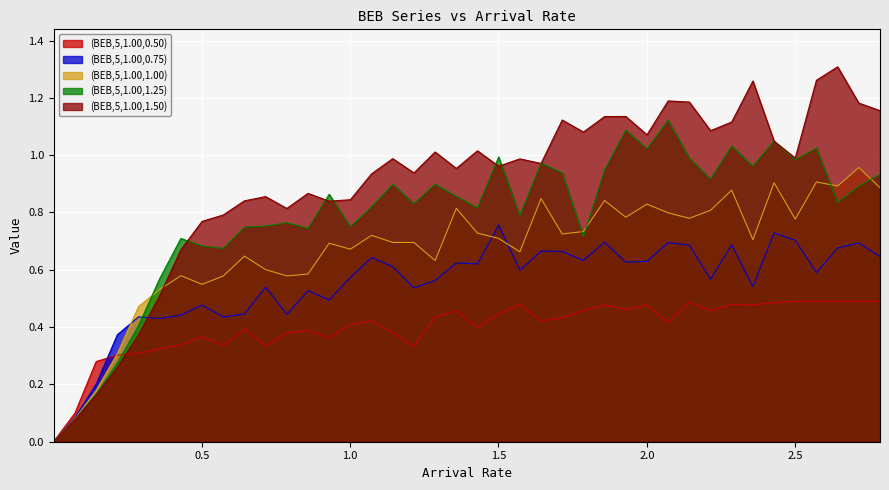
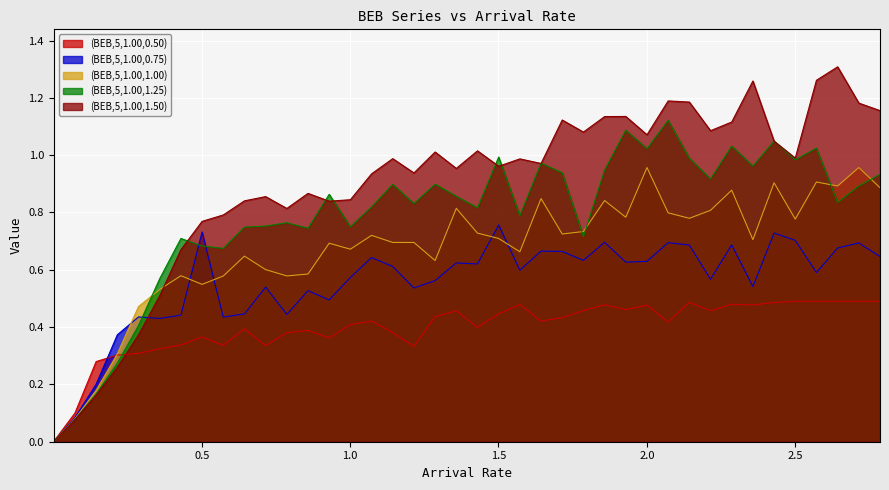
(BEB,5,1.00,0.75), 0.5: 0.48 -> 0.73
(BEB,5,1.00,1.00), 2.0: 0.83 -> 0.96
